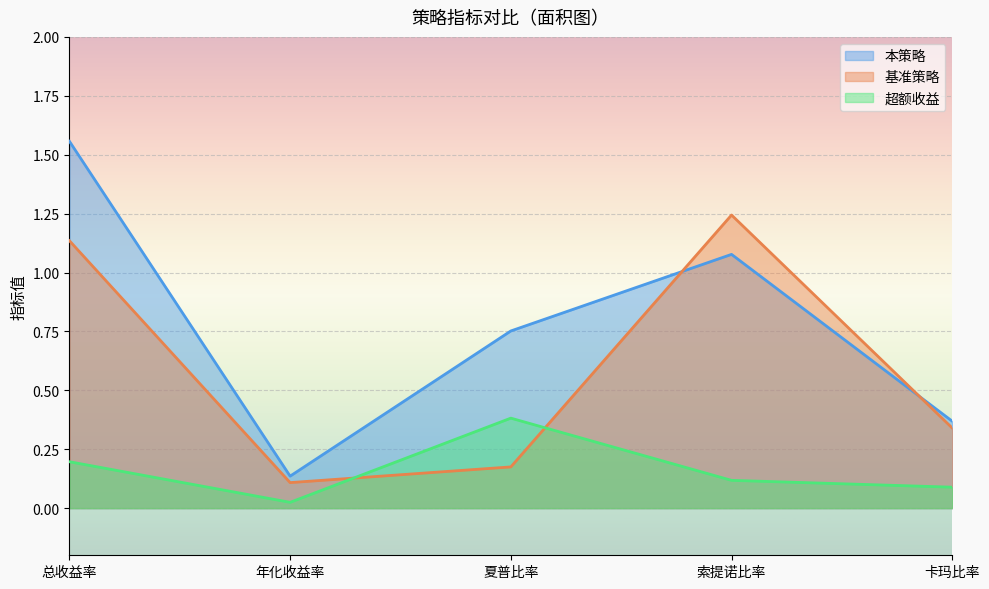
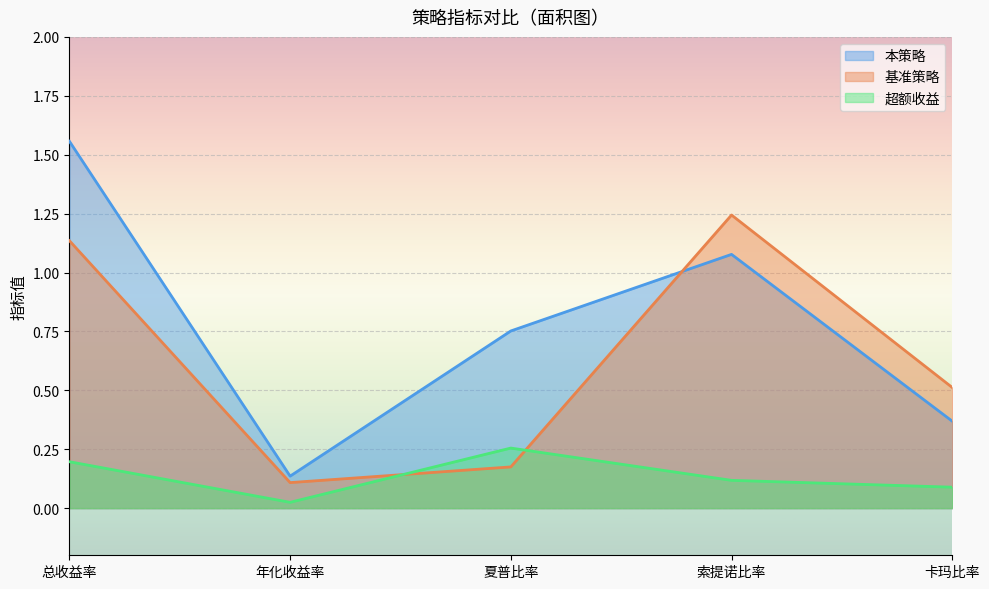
超额收益, 夏普比率: 0.38 -> 0.26
基准策略, 卡玛比率: 0.34 -> 0.51
